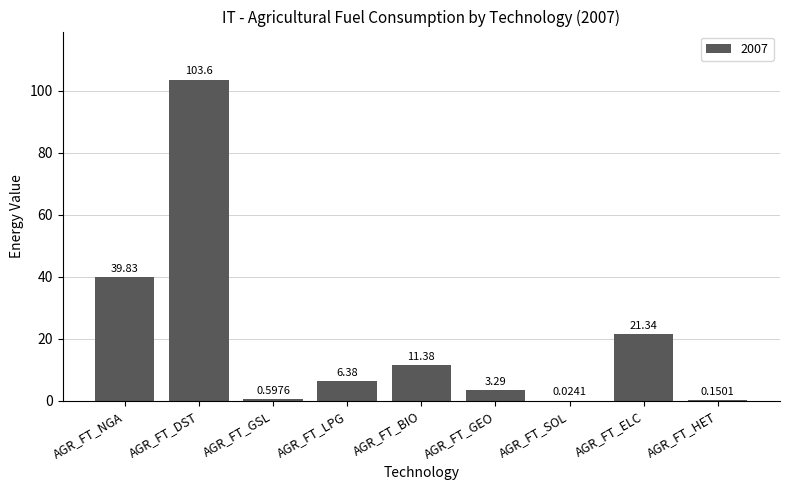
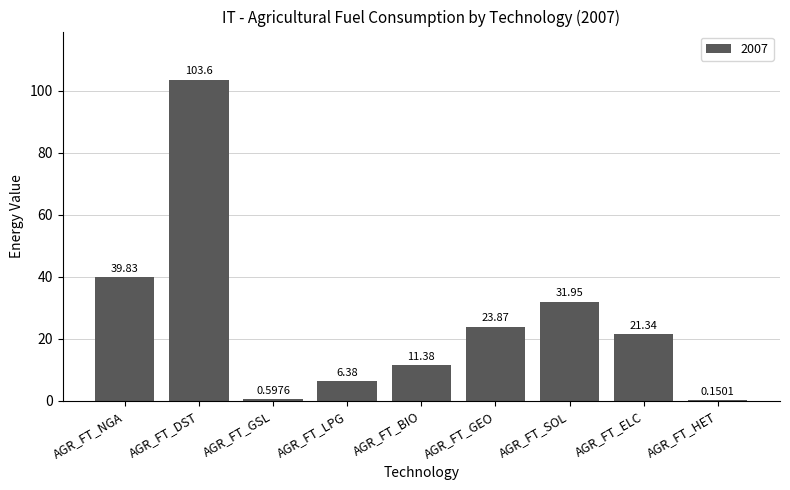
AGR_FT_GEO: 3.29 -> 23.87
AGR_FT_SOL: 0.0241 -> 31.95
